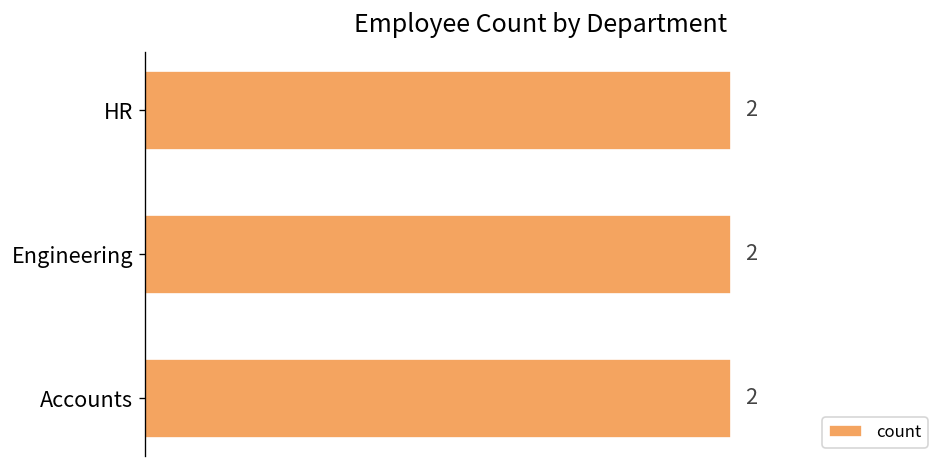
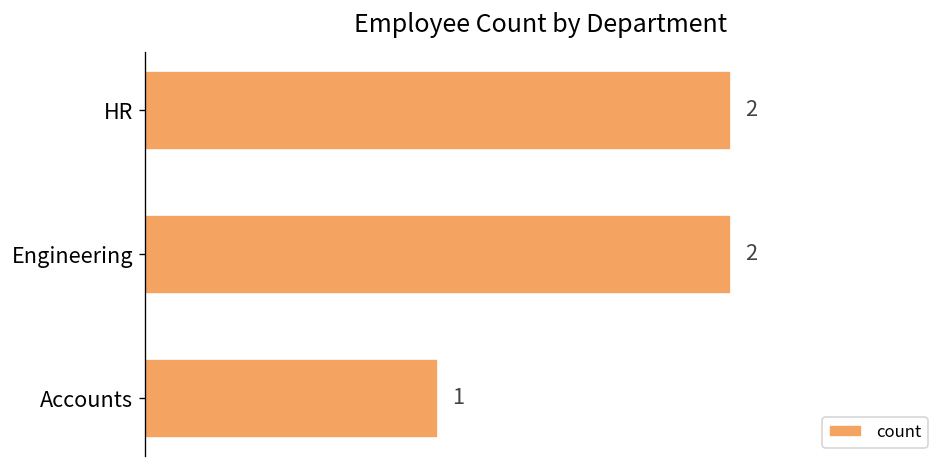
Accounts: 2 -> 1
